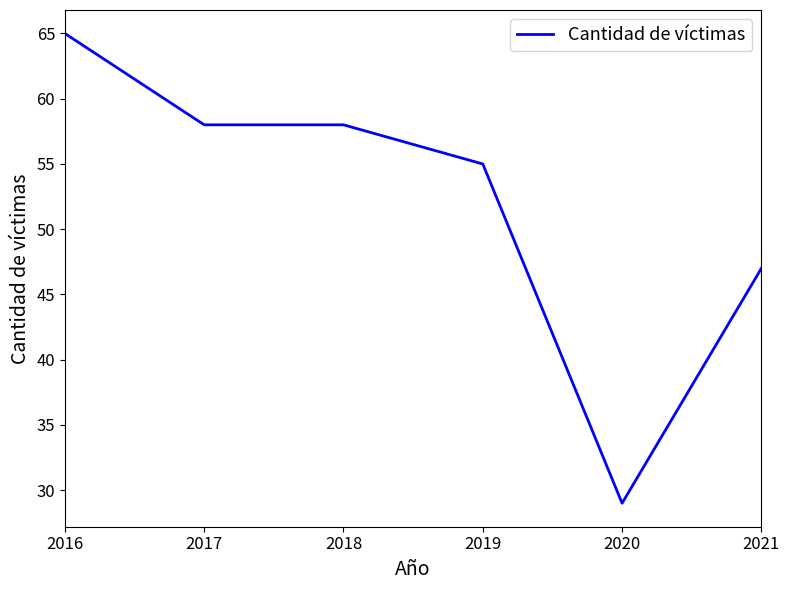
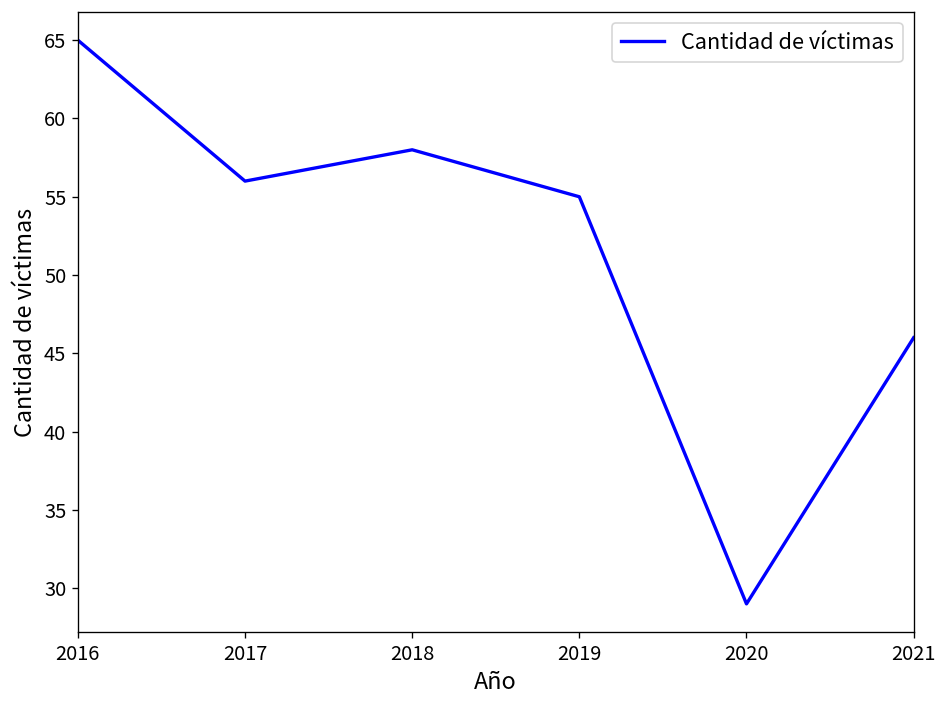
2017: 58 -> 56
2021: 47 -> 46
